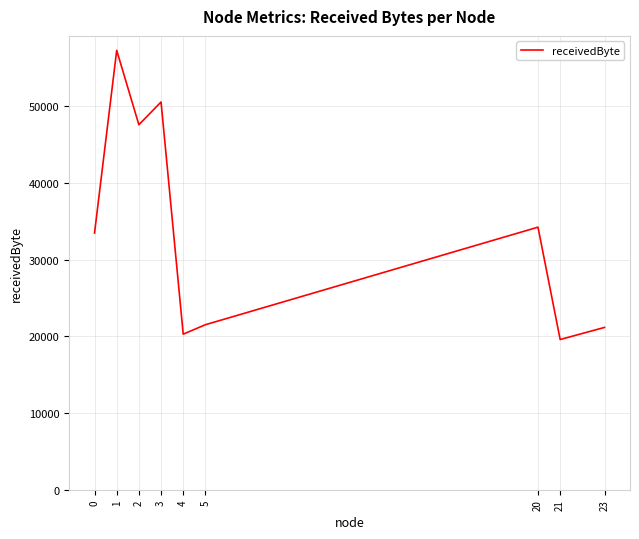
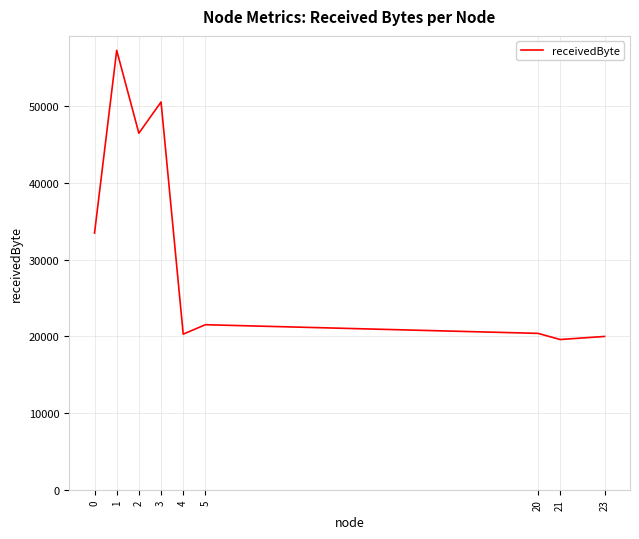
2: 48000 -> 46000
20: 34000 -> 20000
23: 21000 -> 20000
